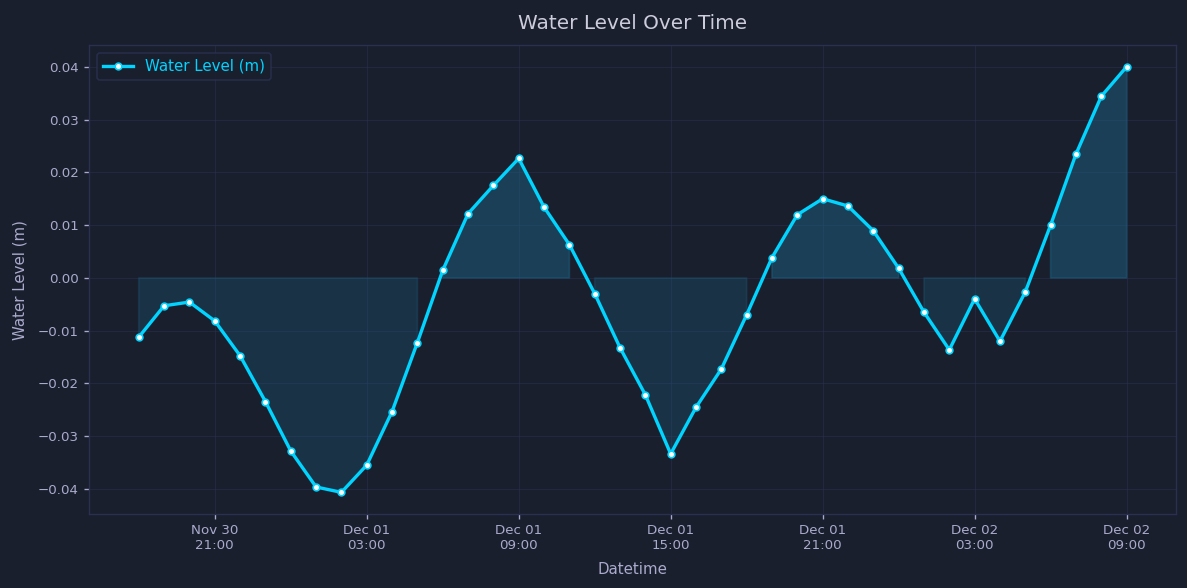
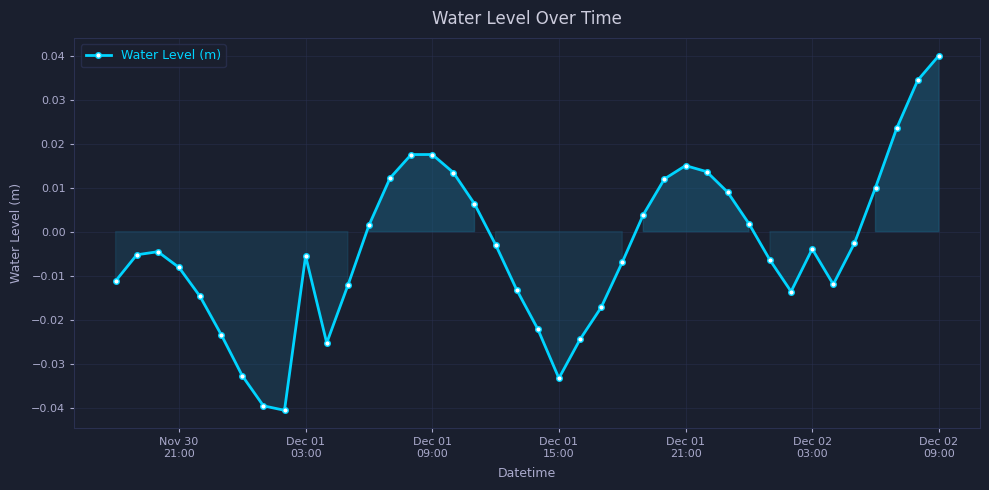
Dec 01 03:00: -0.035 -> -0.006
Dec 01 09:00: 0.023 -> 0.018
